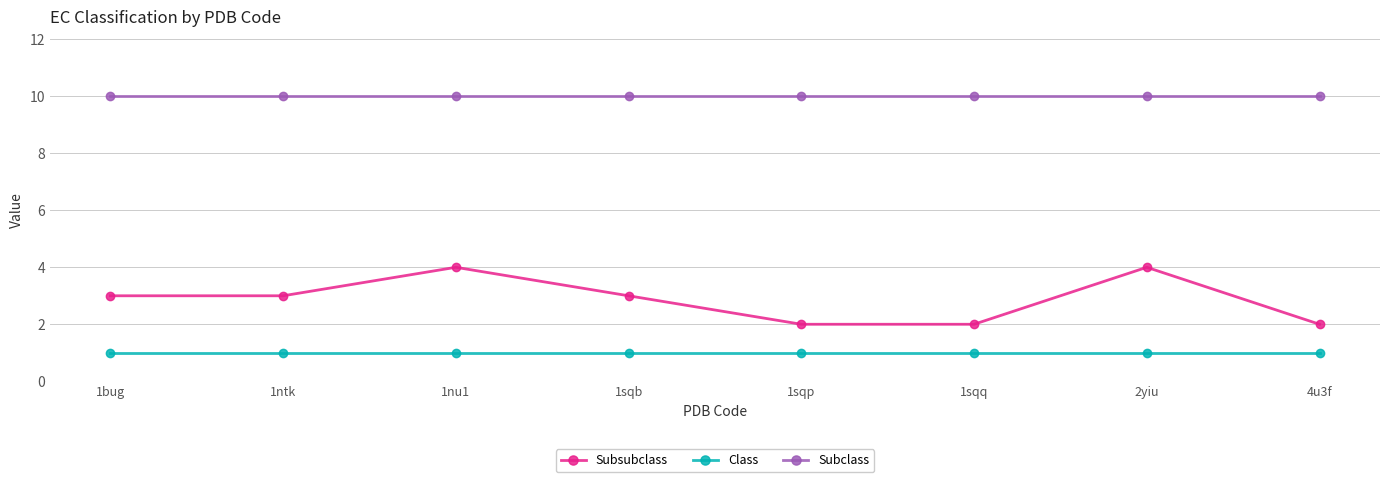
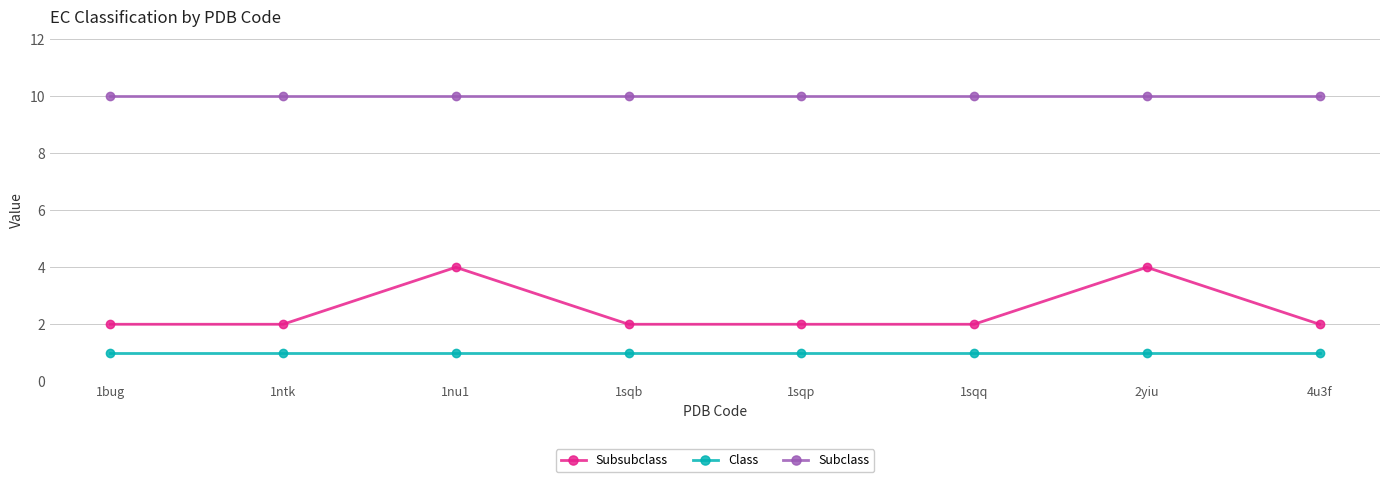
Subsubclass, 1bug: 3 -> 2
Subsubclass, 1ntk: 3 -> 2
Subsubclass, 1sqb: 3 -> 2
